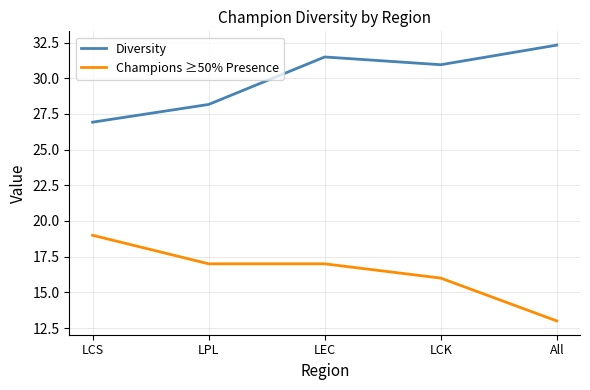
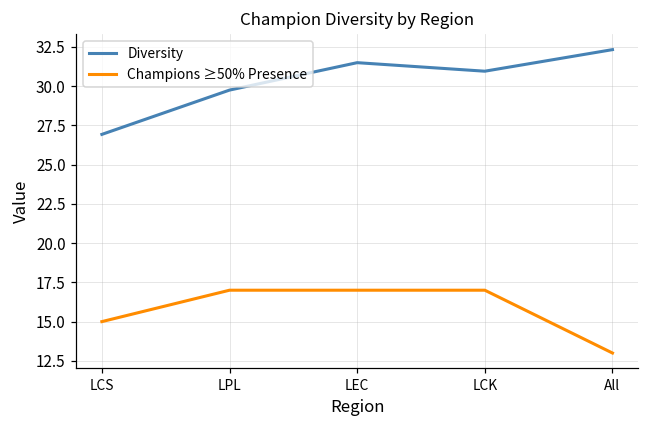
Champions ≥50% Presence, LCS: 19 -> 15
Diversity, LPL: 28.2 -> 29.7
Champions ≥50% Presence, LCK: 16 -> 17
